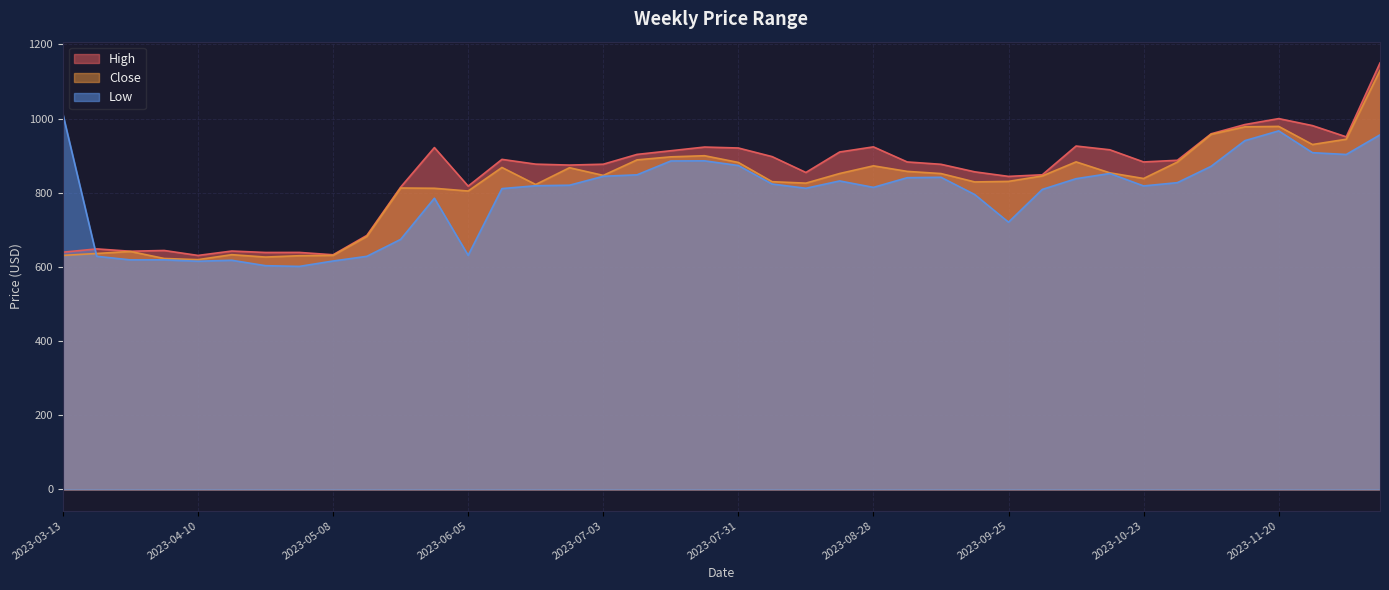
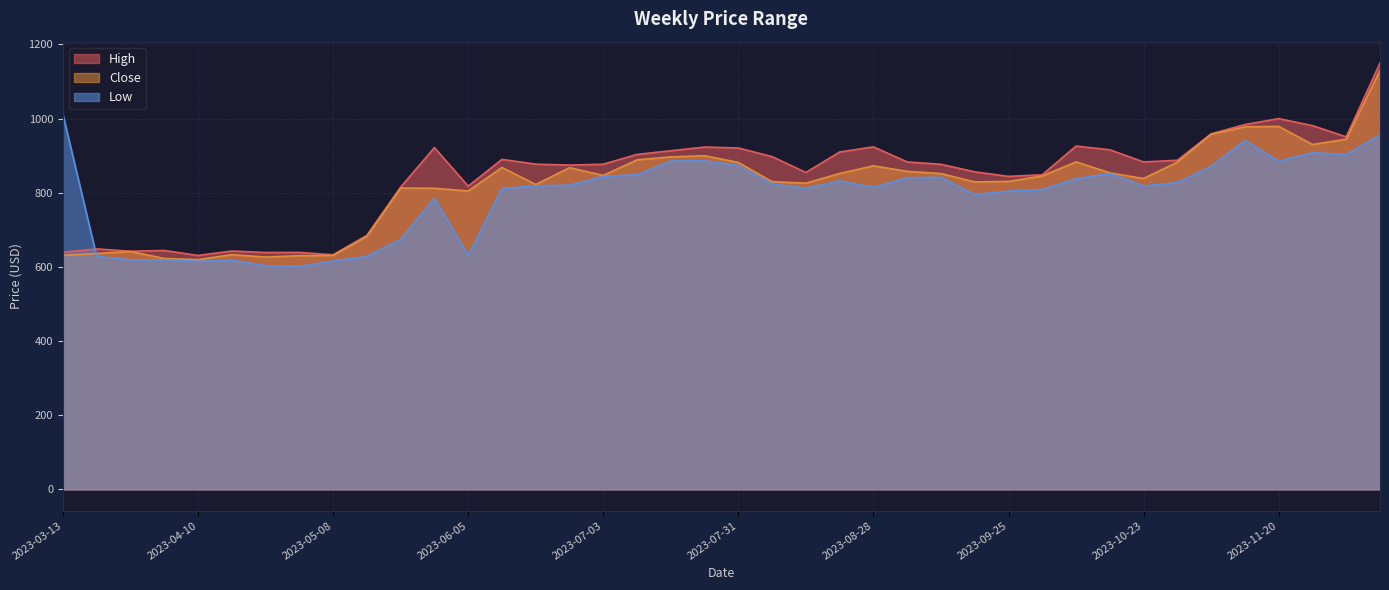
Low, 2023-09-25: 720 -> 800
Low, 2023-11-20: 970 -> 890
